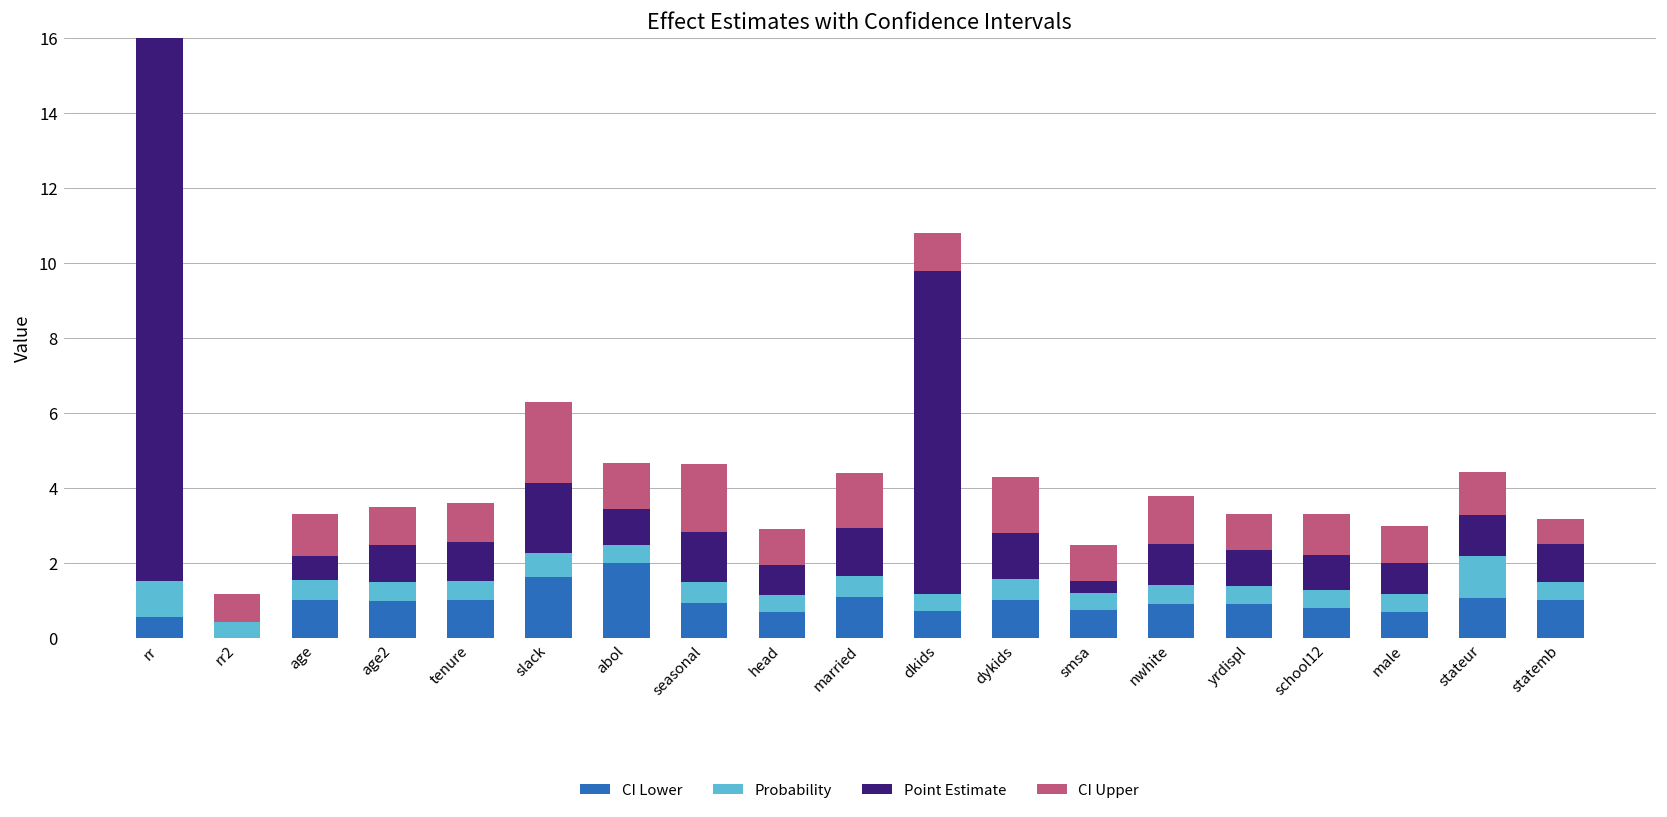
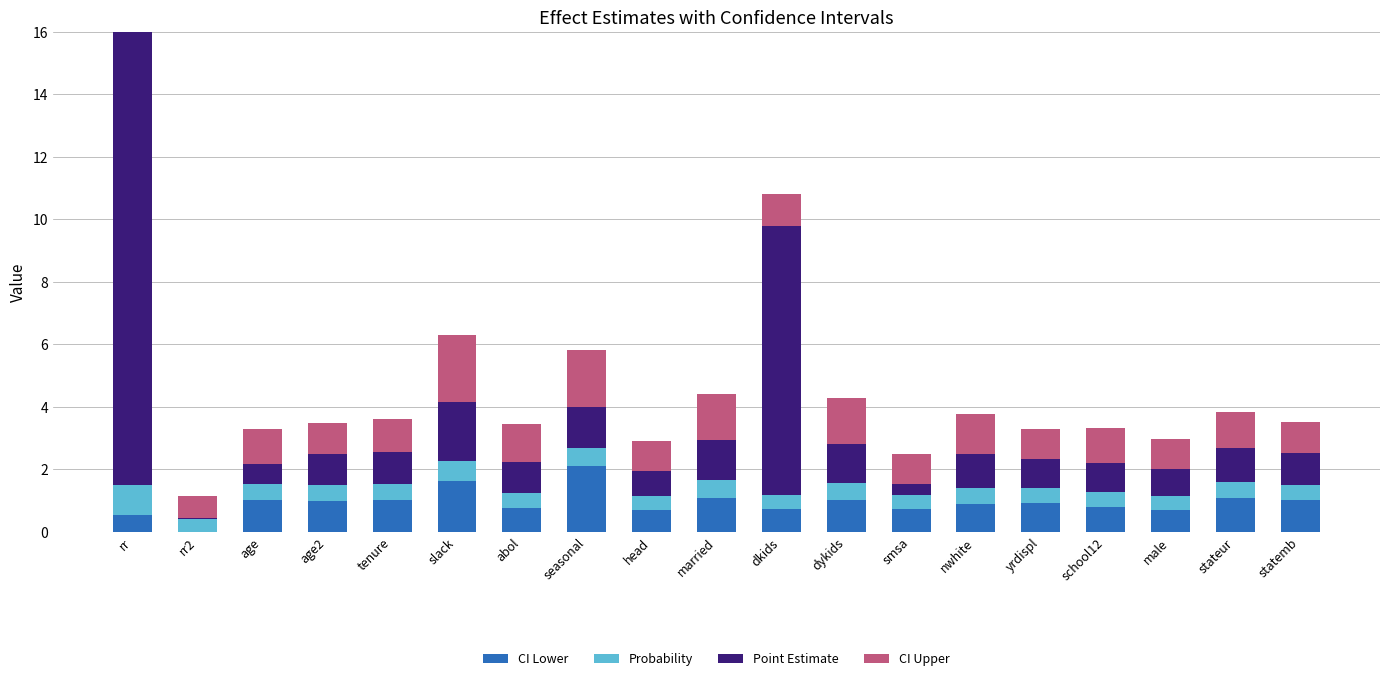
CI Lower, abol: 2.0 -> 0.8
CI Lower, seasonal: 0.9 -> 2.1
Probability, stateur: 1.1 -> 0.5
CI Upper, statemb: 0.7 -> 1.0
